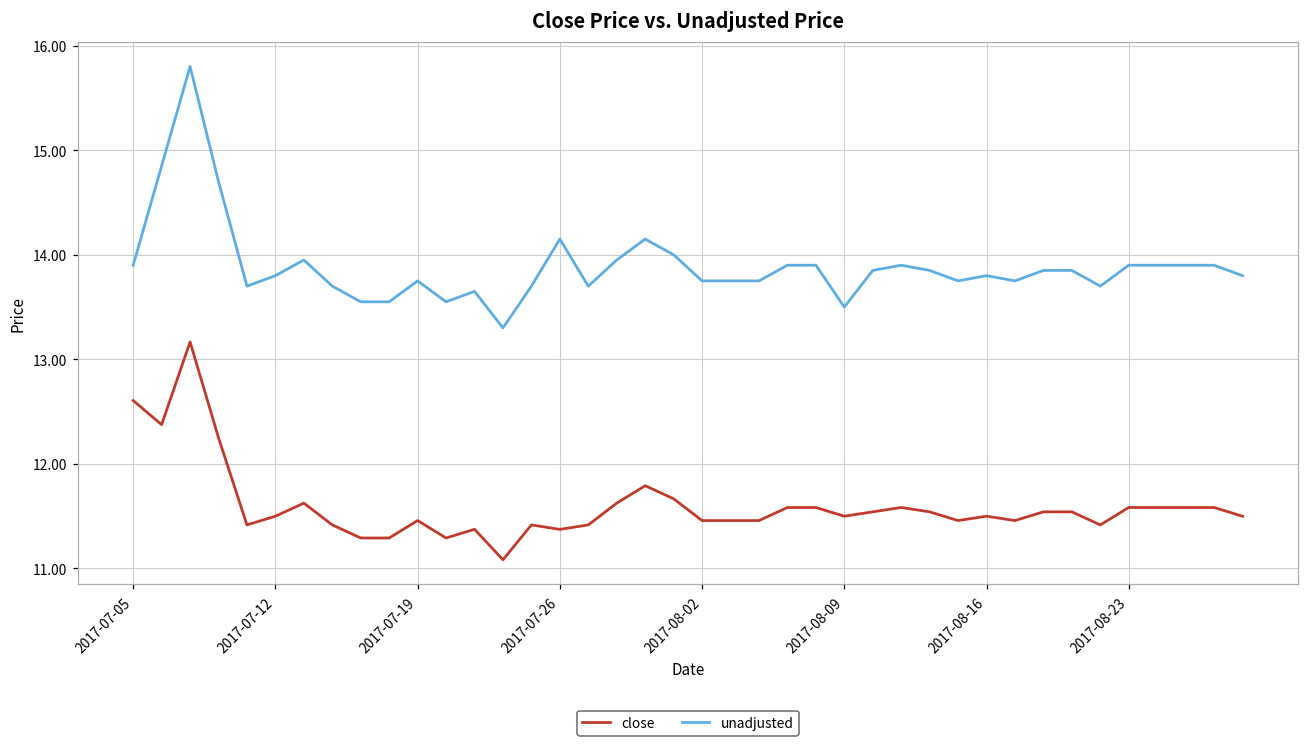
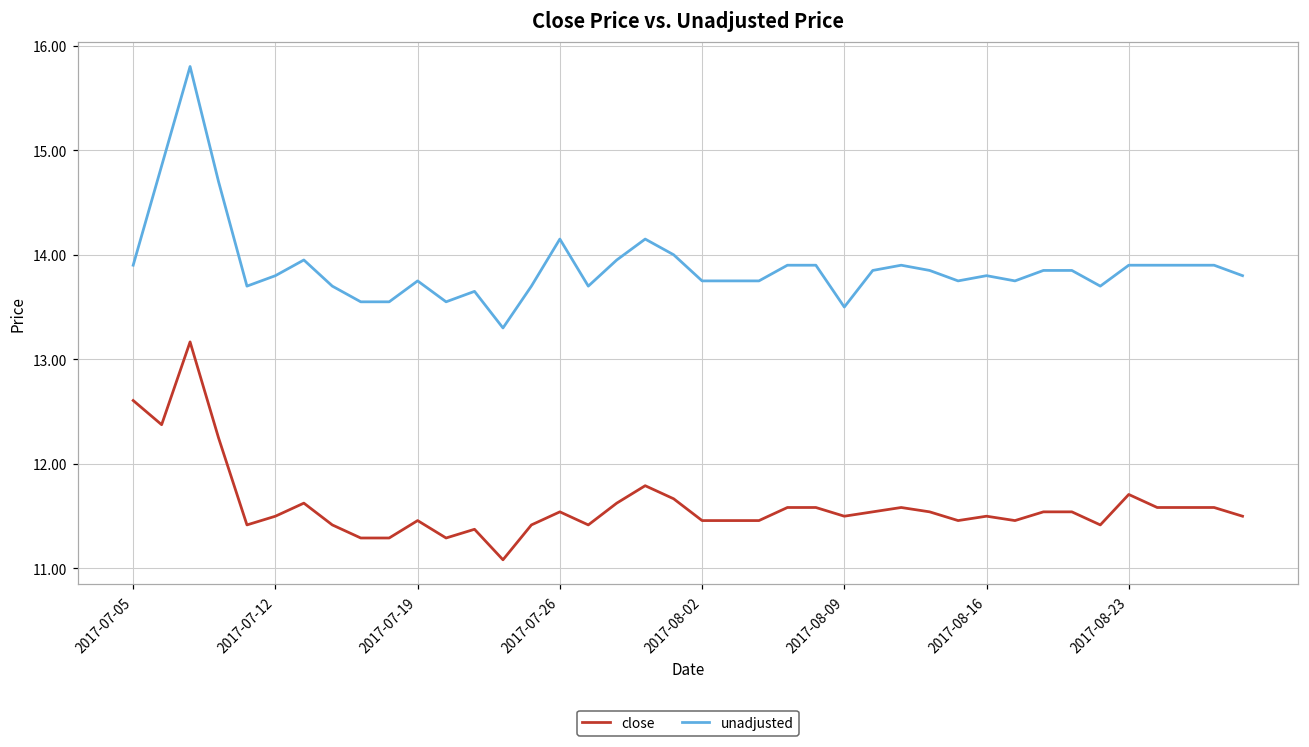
close, 2017-07-26: 11.4 -> 11.5
close, 2017-08-23: 11.6 -> 11.7
